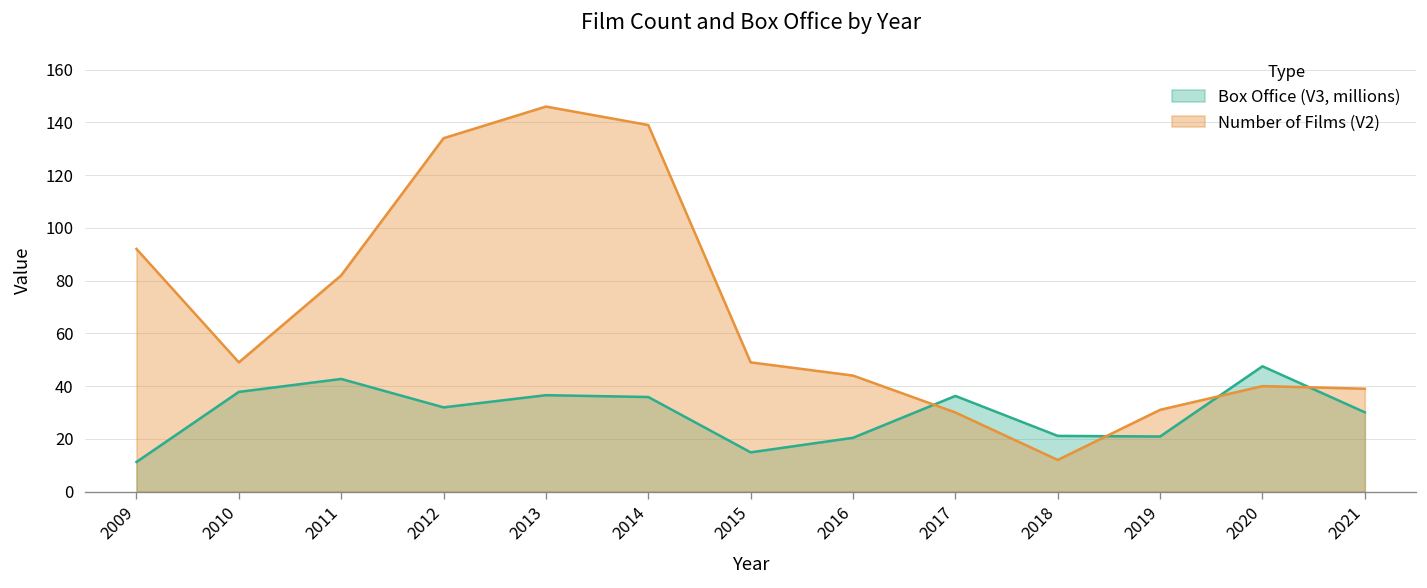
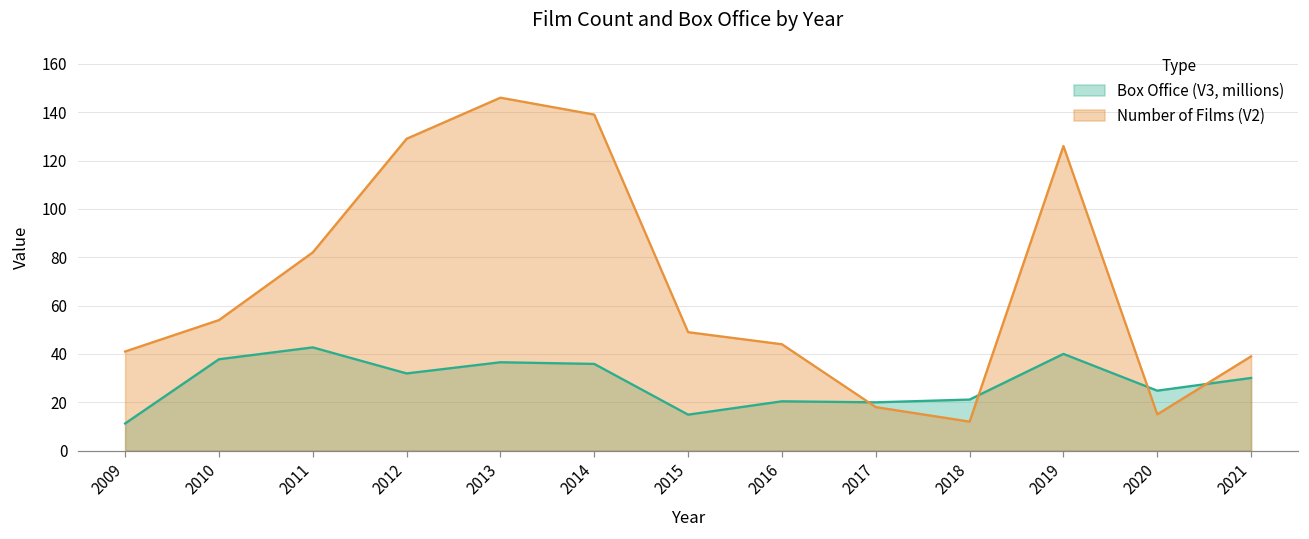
Number of Films (V2), 2009: 92 -> 41
Number of Films (V2), 2010: 49 -> 54
Number of Films (V2), 2012: 134 -> 129
Box Office (V3, millions), 2017: 36 -> 20
Number of Films (V2), 2017: 30 -> 18
Box Office (V3, millions), 2019: 21 -> 40
Number of Films (V2), 2019: 31 -> 126
Box Office (V3, millions), 2020: 48 -> 25
Number of Films (V2), 2020: 40 -> 15
